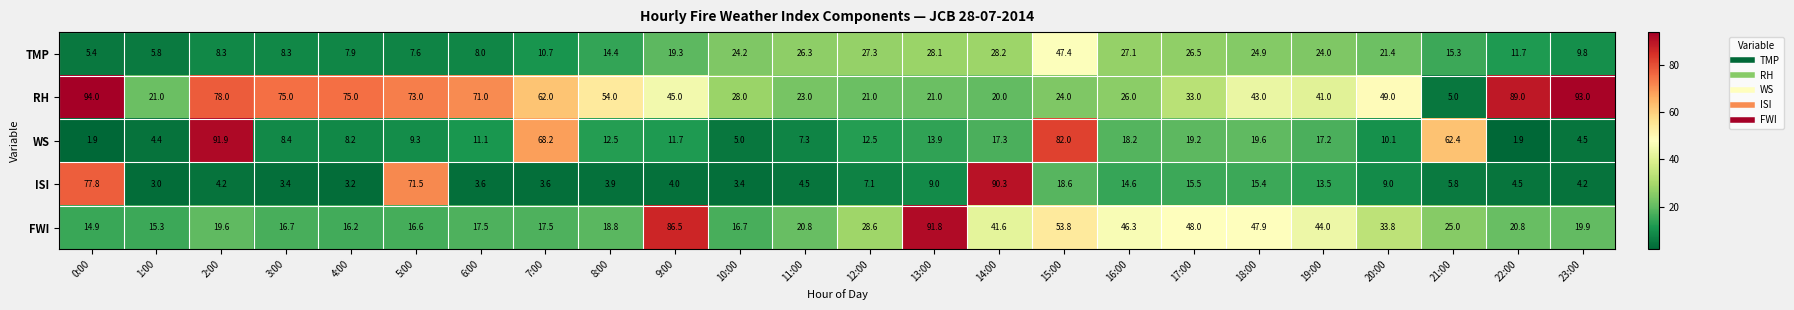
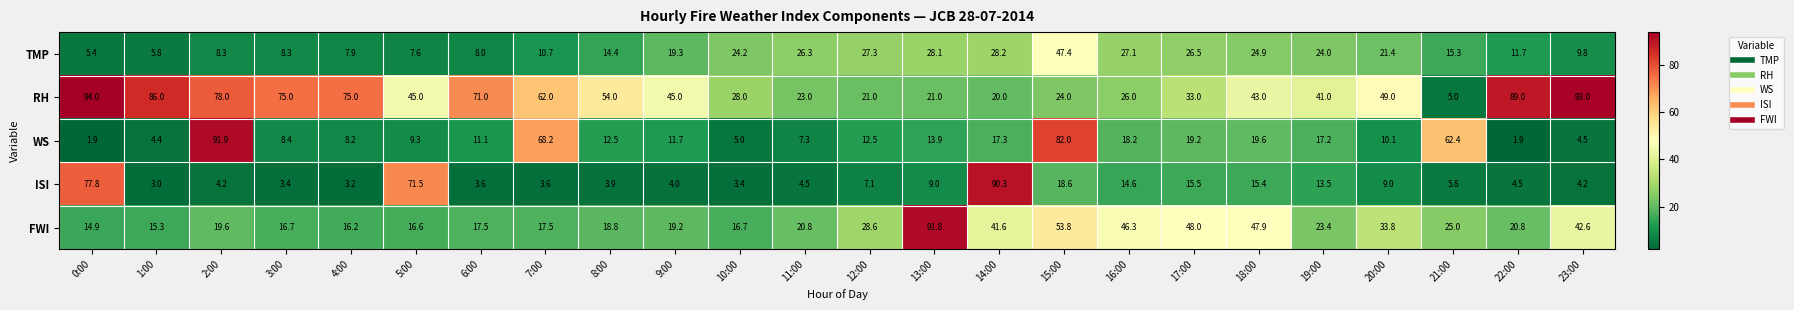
RH, 1:00: 21.0 -> 86.0
RH, 5:00: 73.0 -> 45.0
FWI, 9:00: 86.5 -> 19.2
FWI, 19:00: 44.0 -> 23.4
FWI, 23:00: 19.9 -> 42.6
